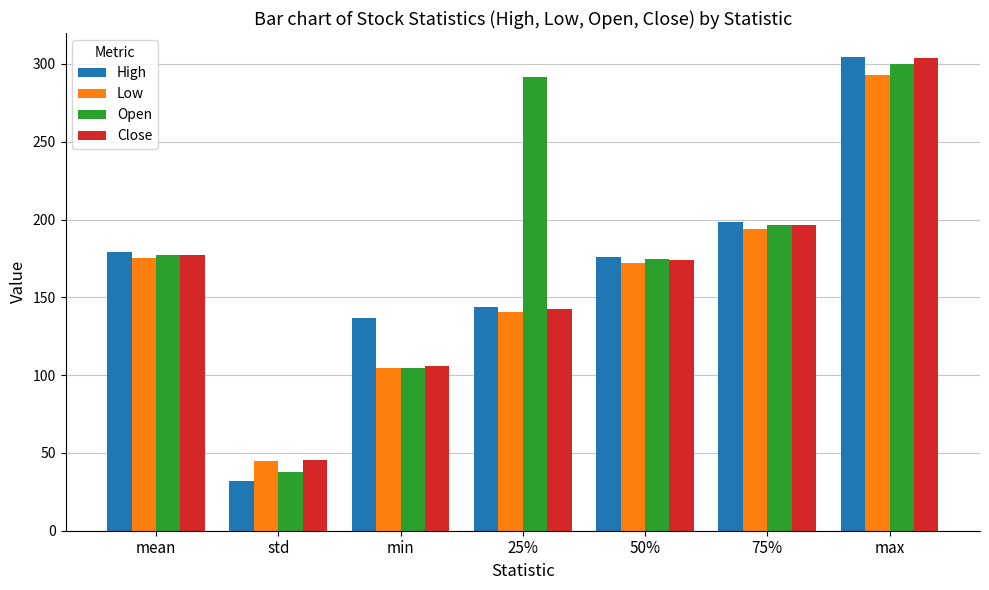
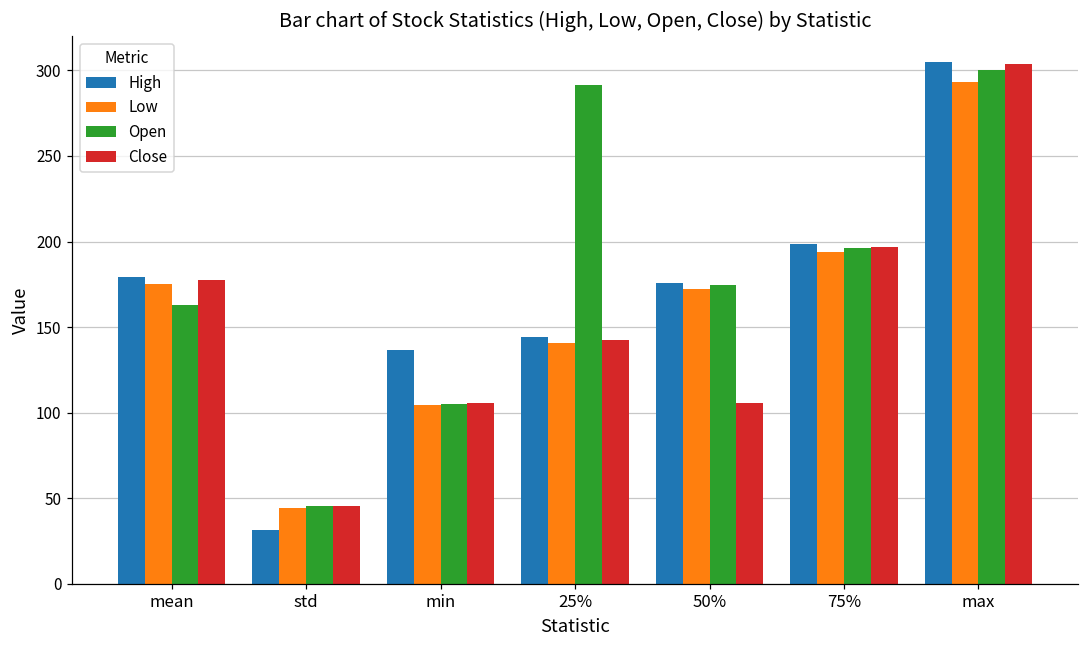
Open, mean: 177 -> 163
Open, std: 38 -> 45
Close, 50%: 174 -> 105
